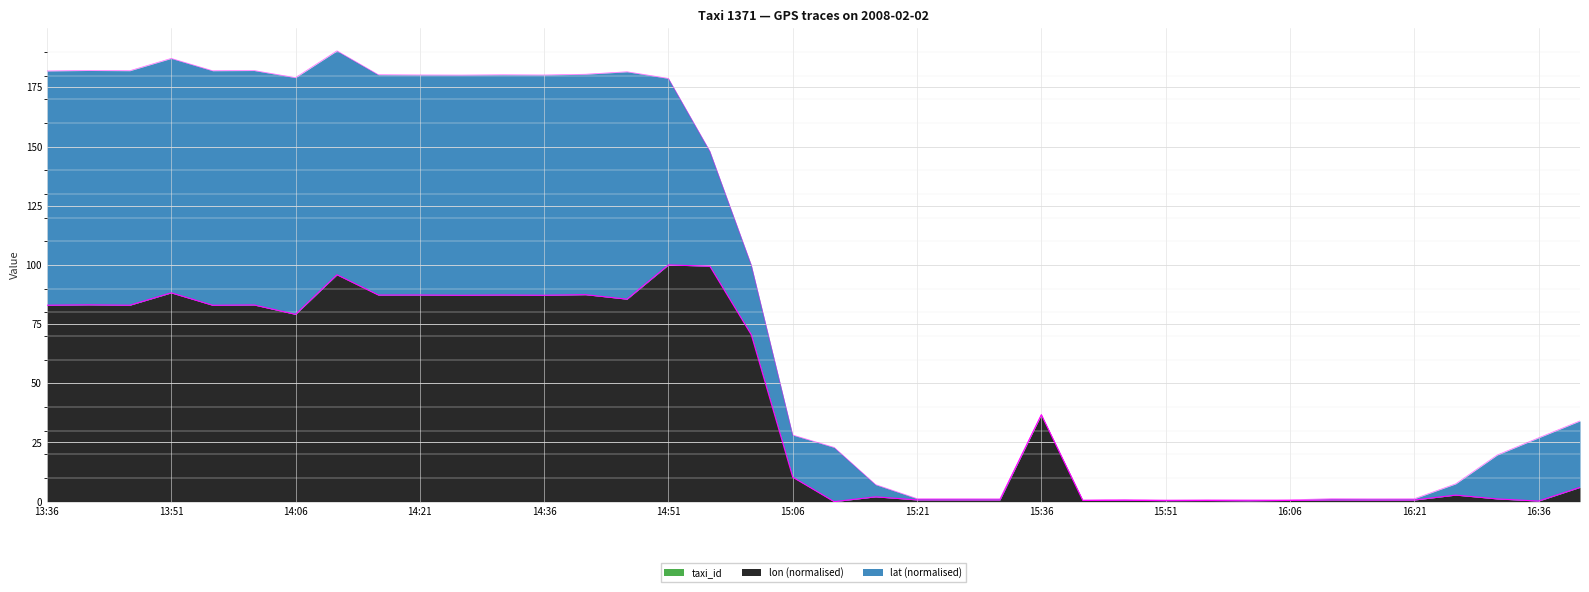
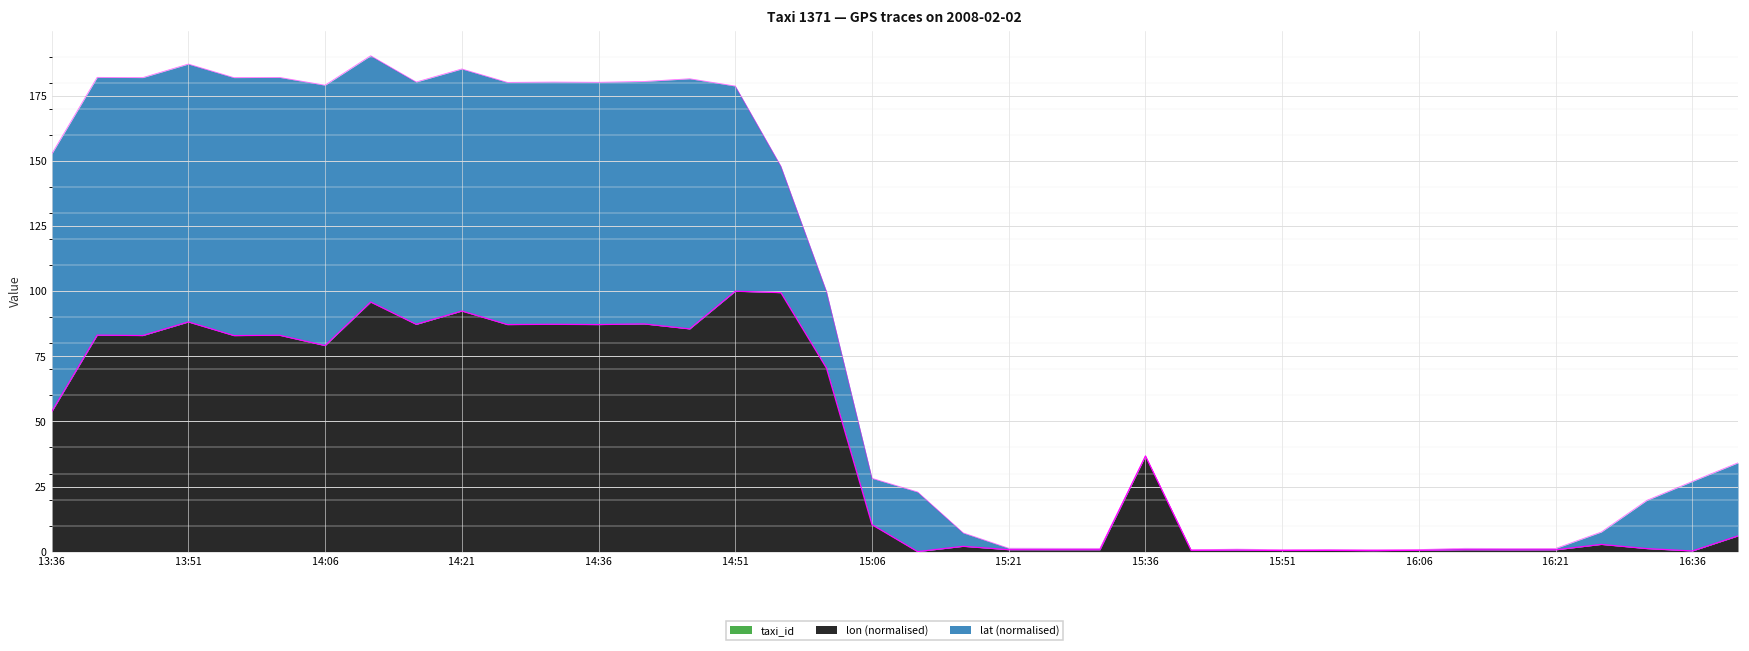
lon (normalised), 13:36: 83 -> 54
lon (normalised), 14:21: 87 -> 92
